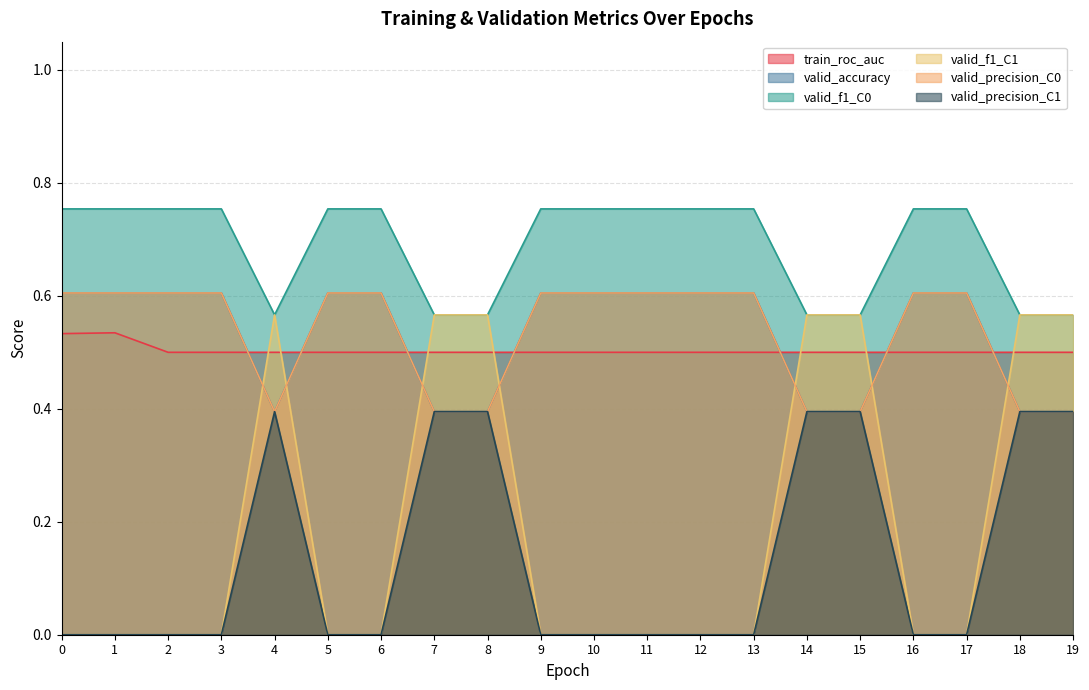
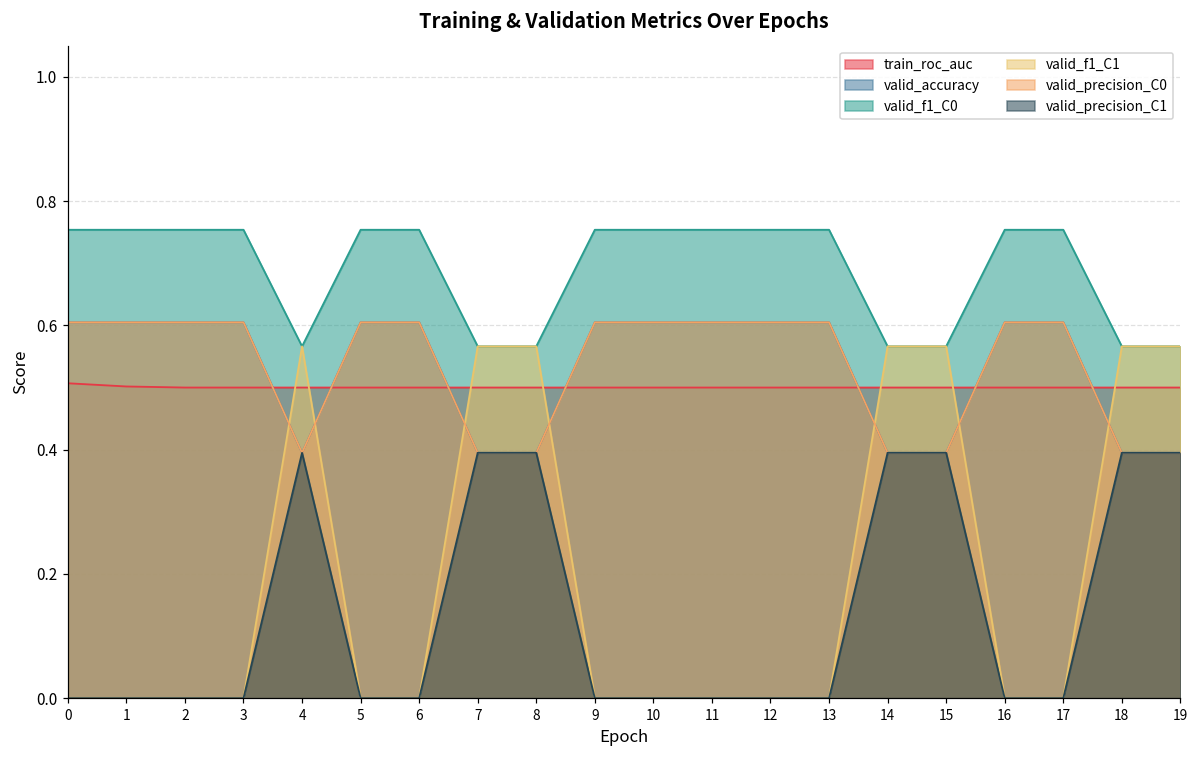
train_roc_auc, 0: 0.53 -> 0.51
train_roc_auc, 1: 0.53 -> 0.50
